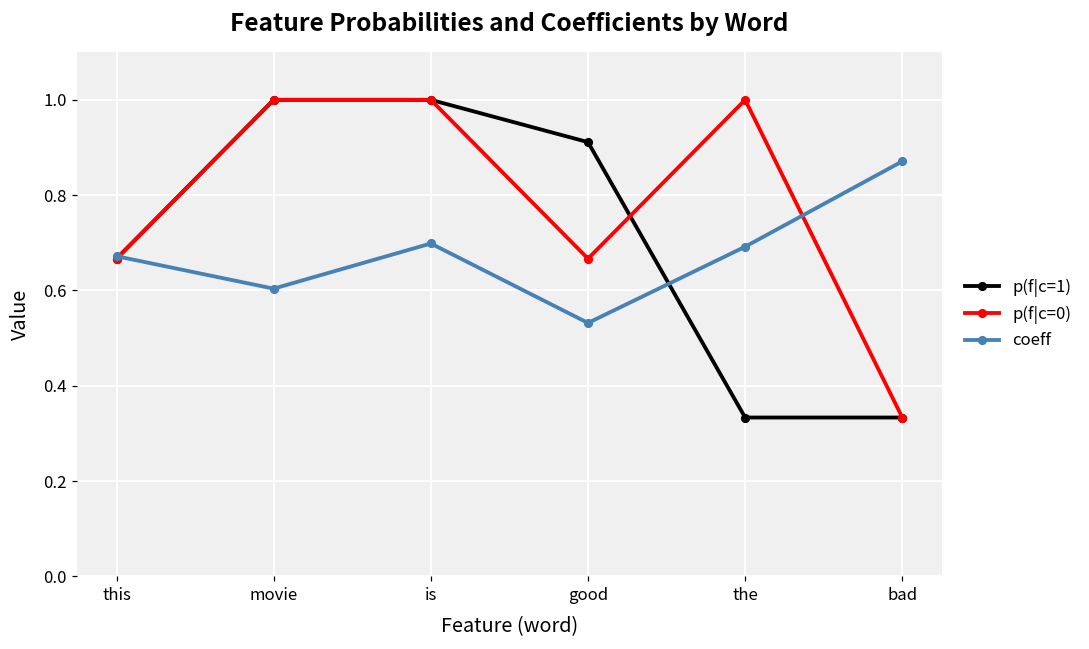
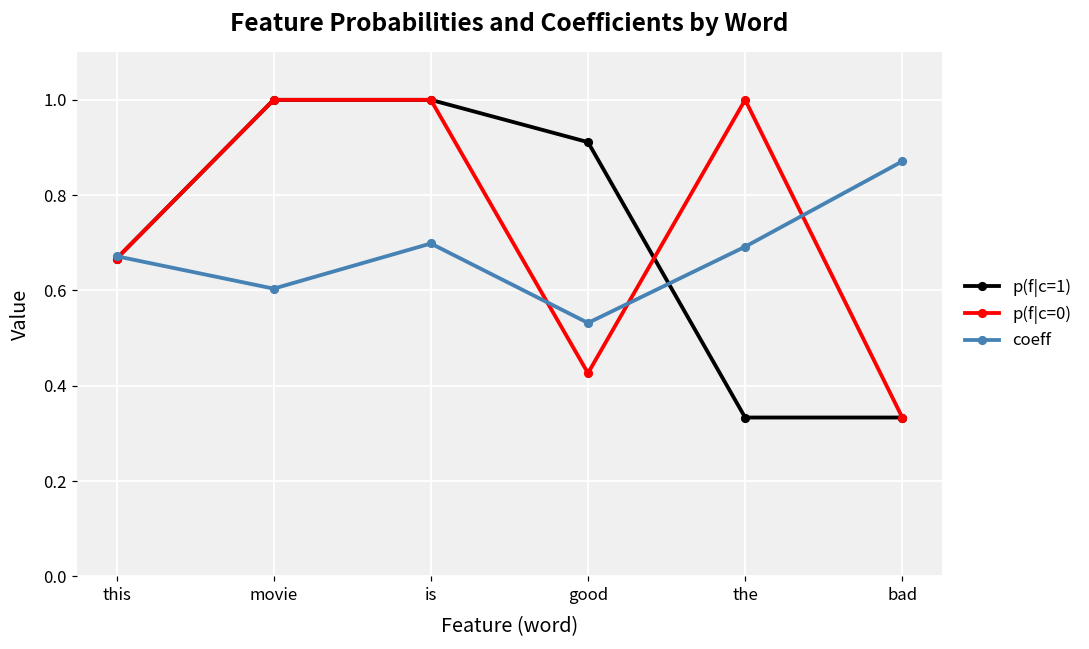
p(f|c=0), good: 0.67 -> 0.43
